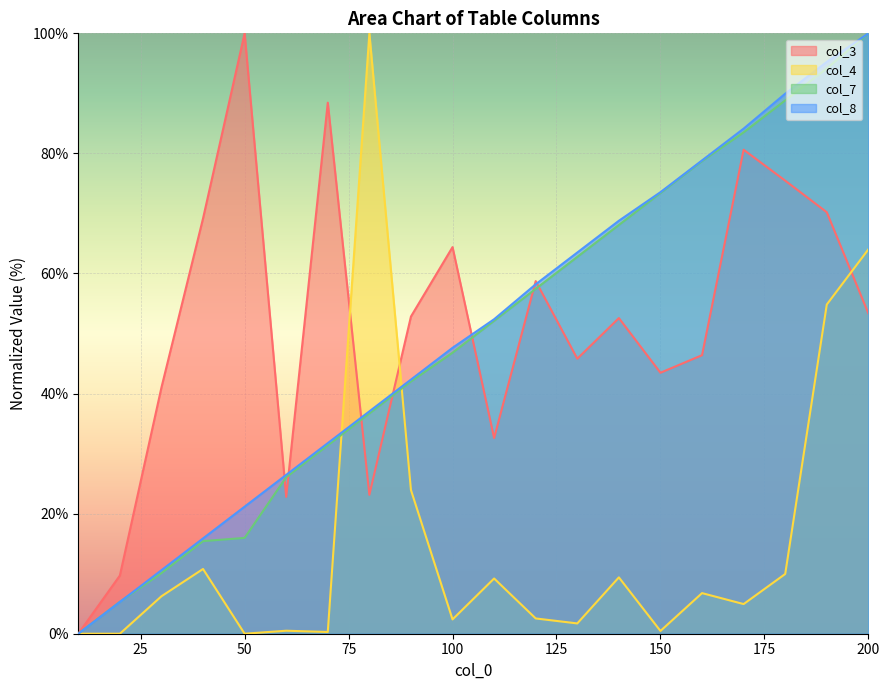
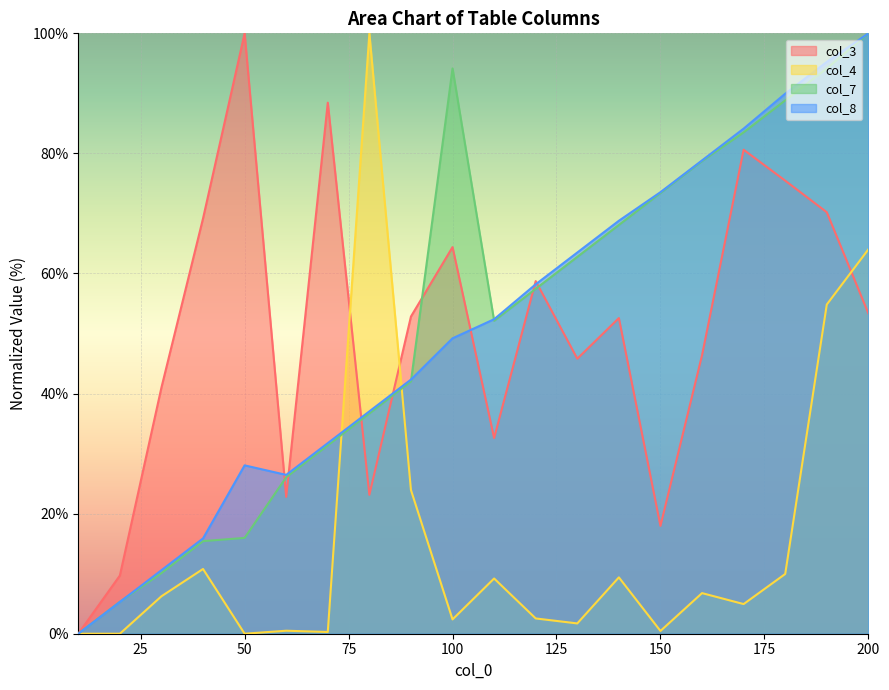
col_8, 50: 21% -> 28%
col_7, 100: 47% -> 94%
col_8, 100: 48% -> 49%
col_3, 150: 43% -> 18%
